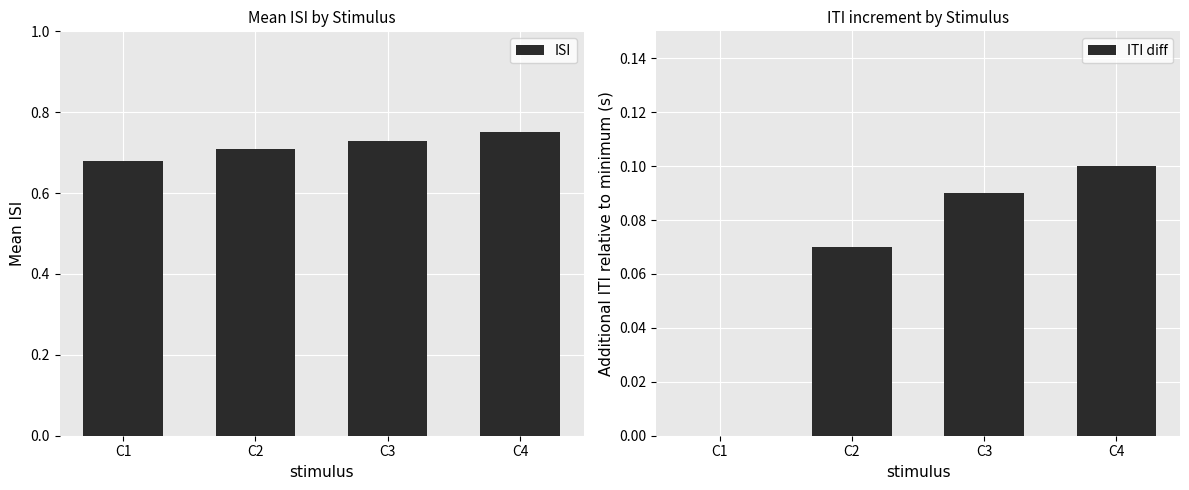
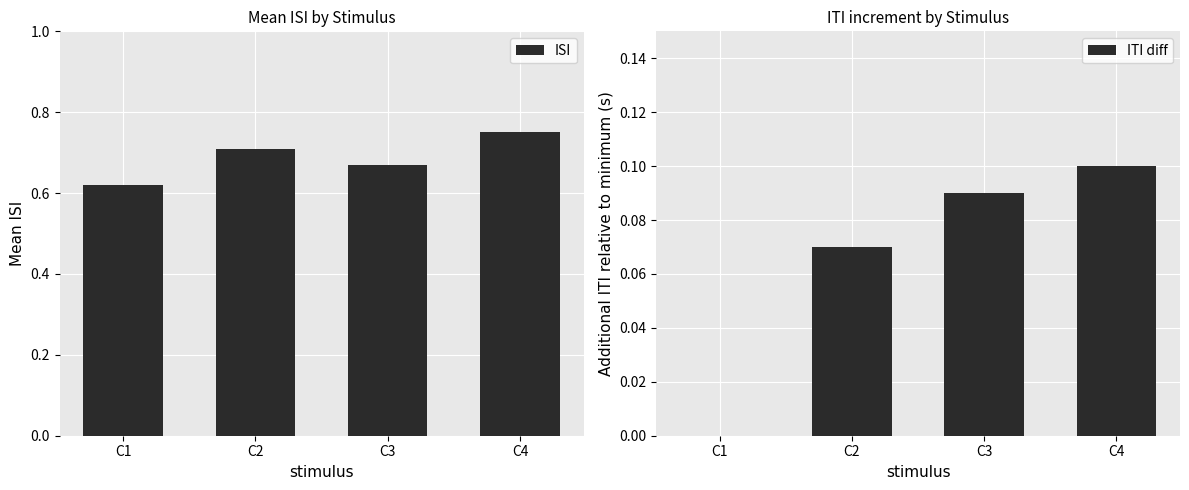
Mean ISI by Stimulus, C1: 0.68 -> 0.62
Mean ISI by Stimulus, C3: 0.73 -> 0.67
